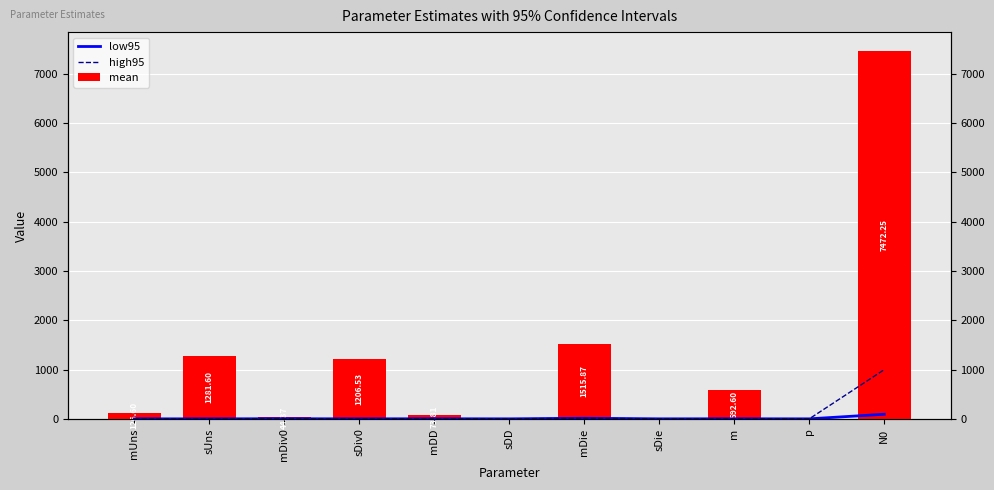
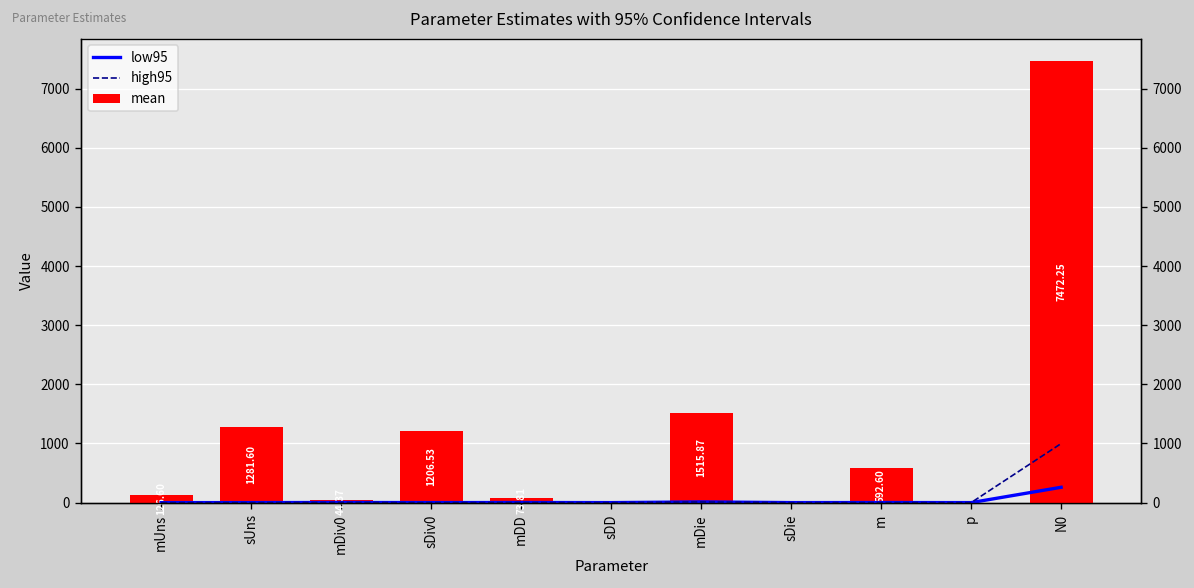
low95, N0: 100 -> 300
